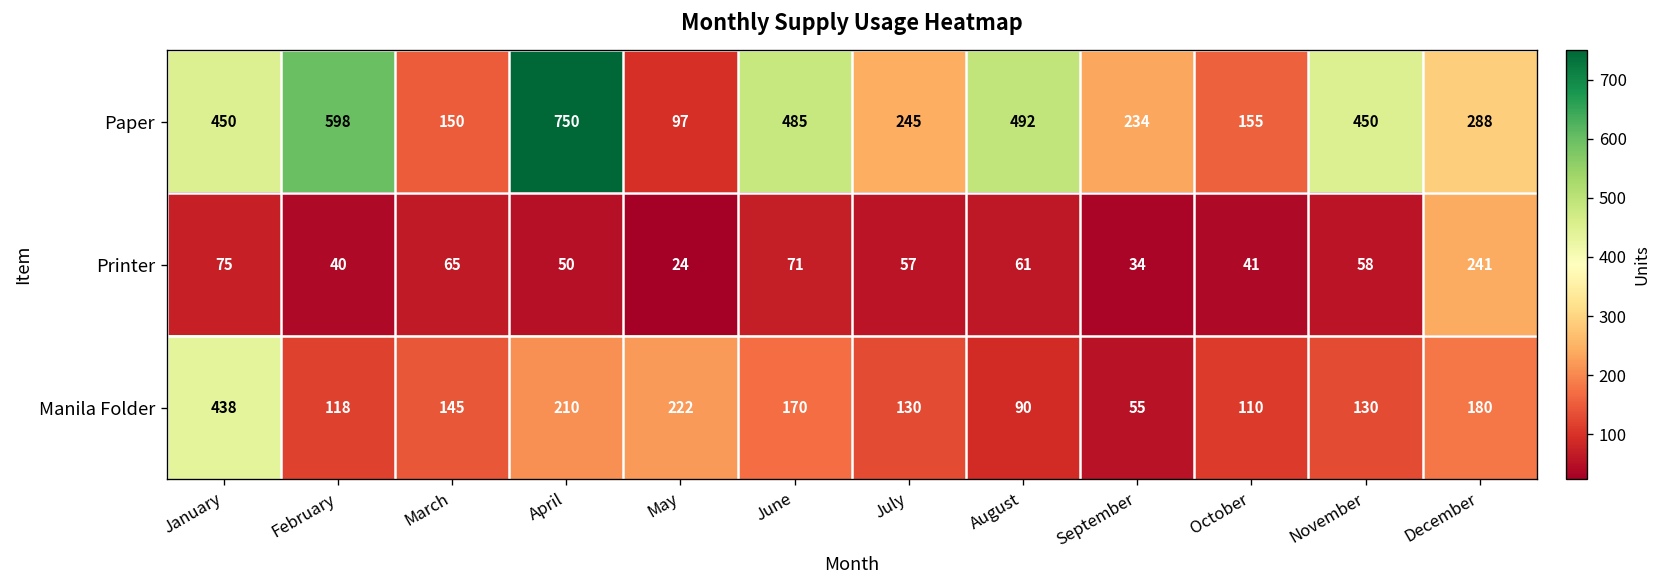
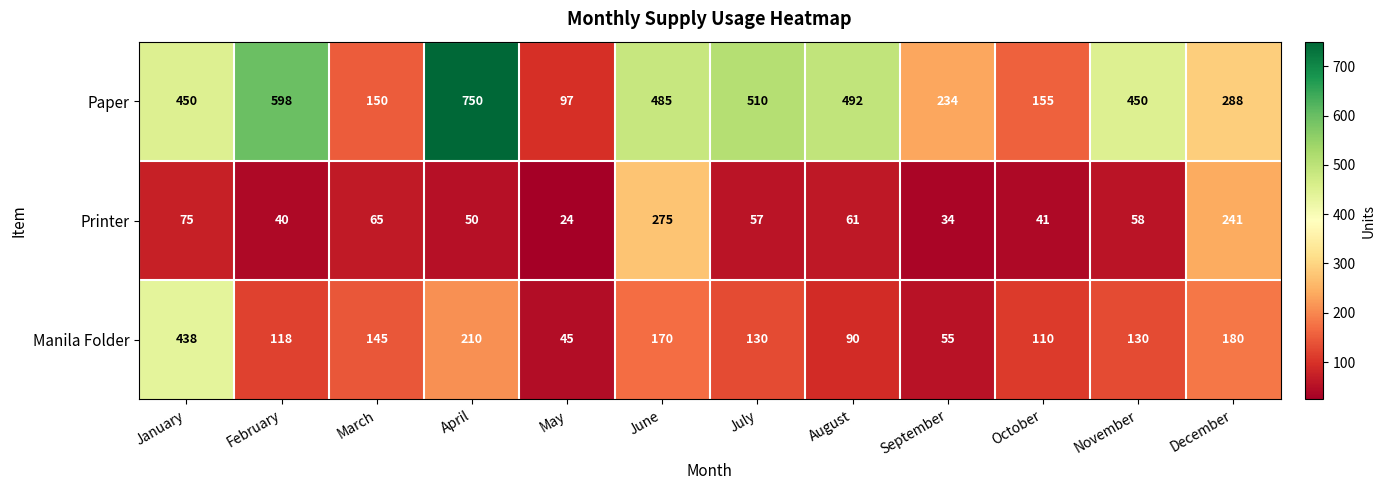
Paper, July: 245 -> 510
Printer, June: 71 -> 275
Manila Folder, May: 222 -> 45
